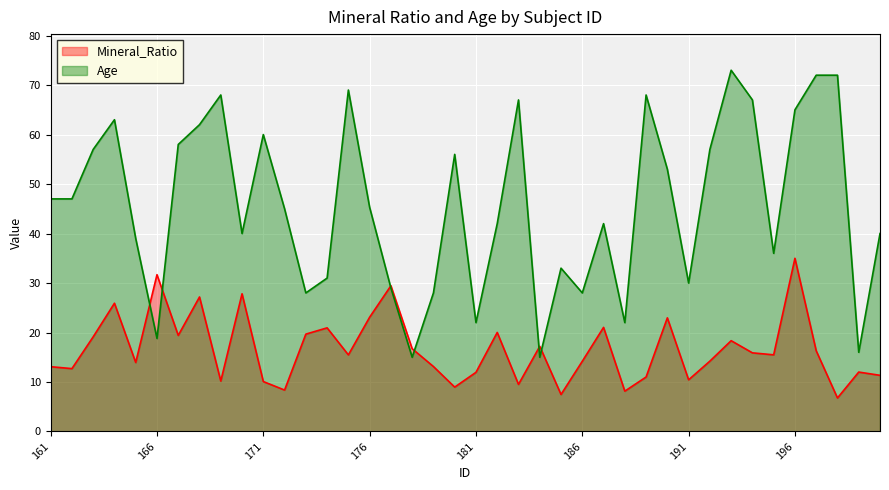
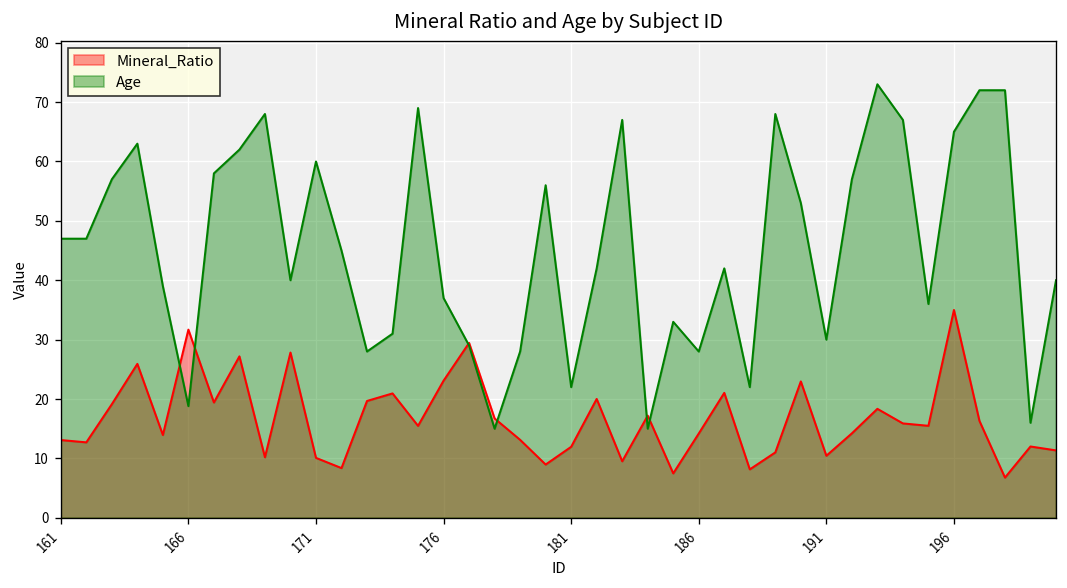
Age, 176: 45 -> 37
